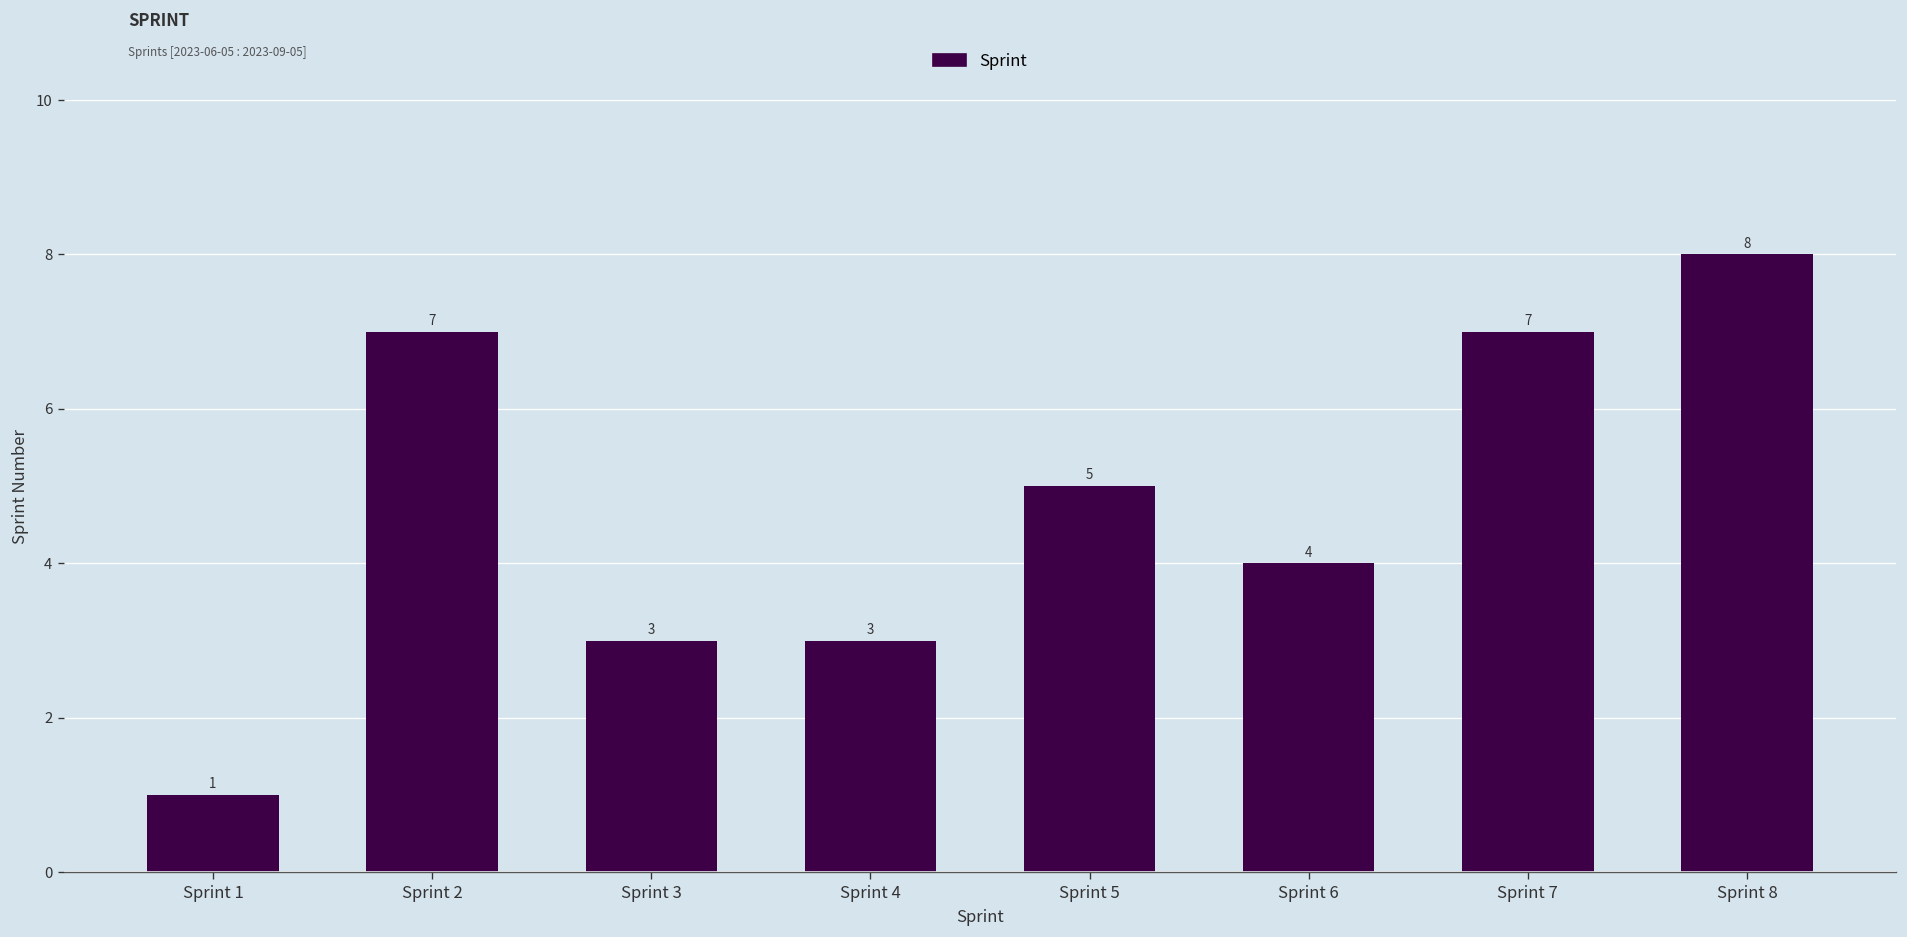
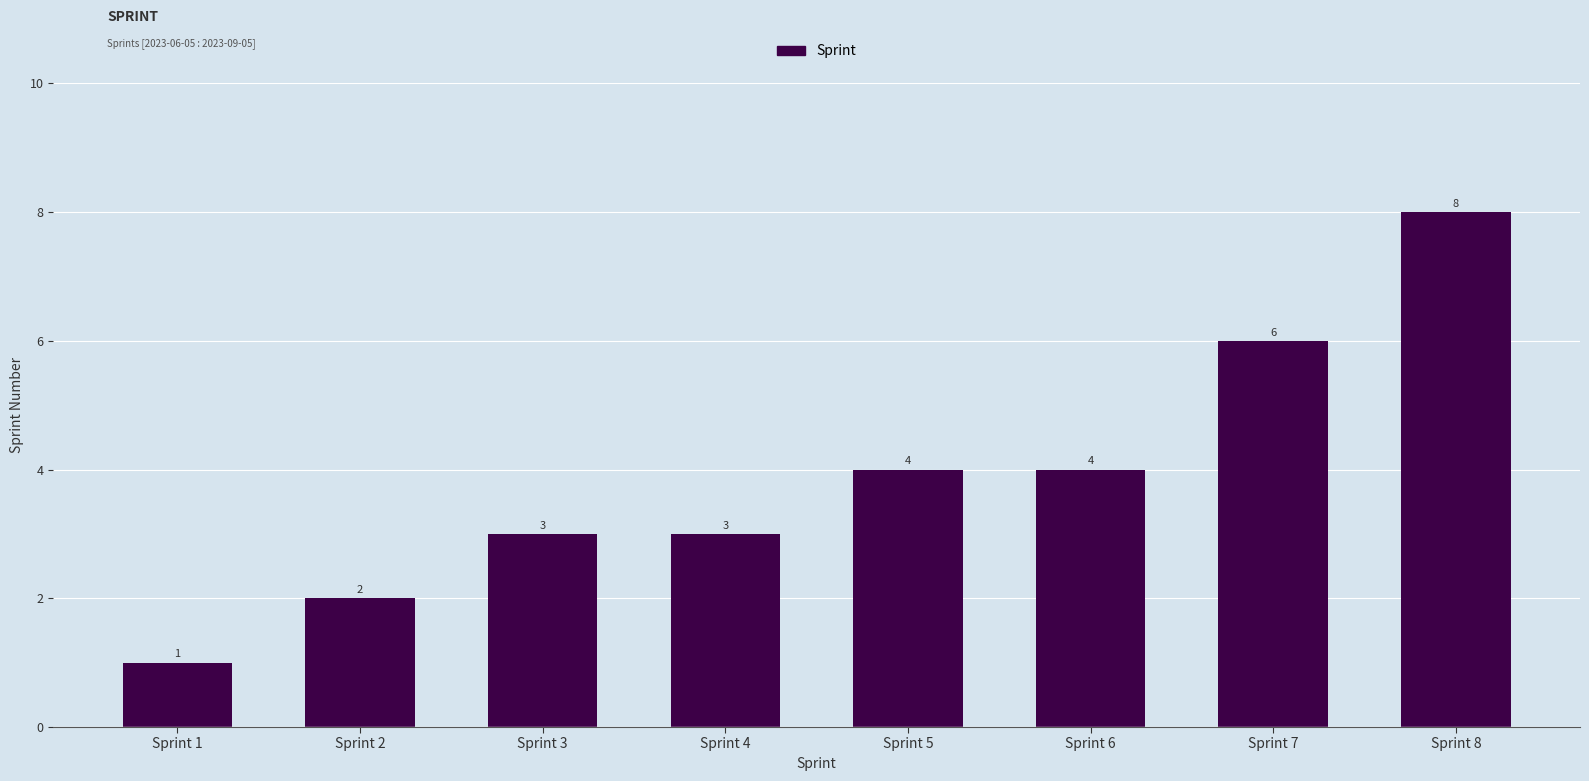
Sprint 2: 7 -> 2
Sprint 5: 5 -> 4
Sprint 7: 7 -> 6
